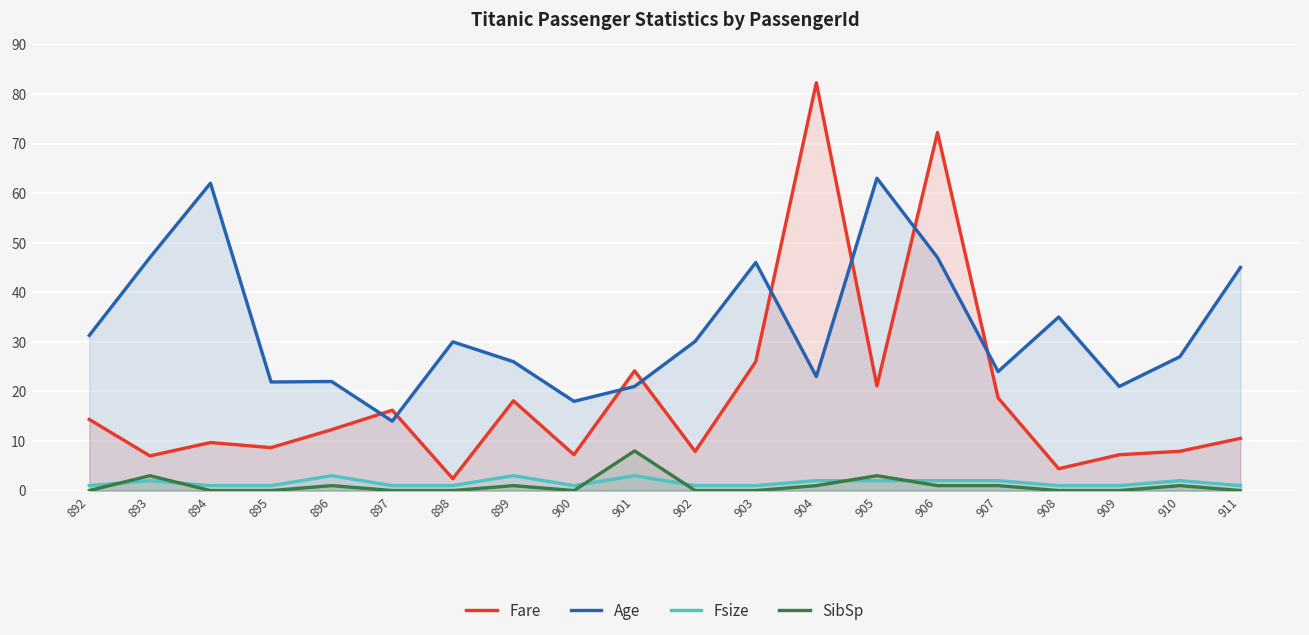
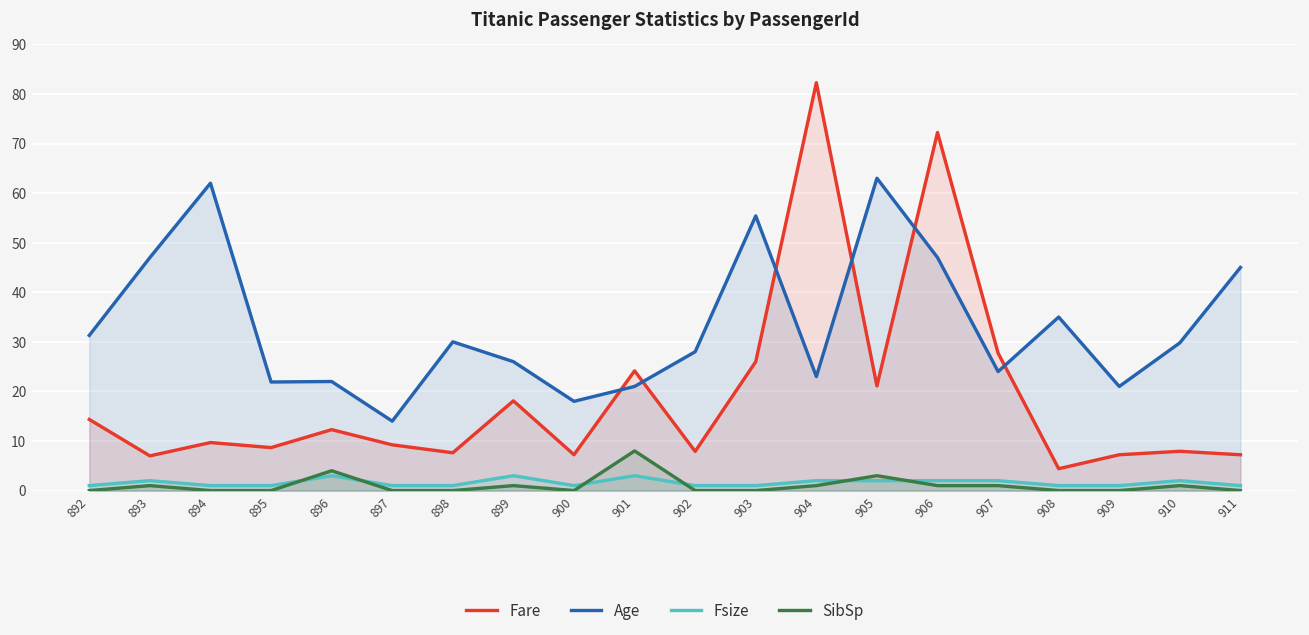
SibSp, 893: 3 -> 1
SibSp, 896: 1 -> 4
Fare, 897: 16 -> 9
Fare, 898: 2 -> 8
Age, 902: 30 -> 28
Age, 903: 46 -> 55
Fare, 907: 19 -> 28
Age, 910: 27 -> 30
Fare, 911: 11 -> 7
